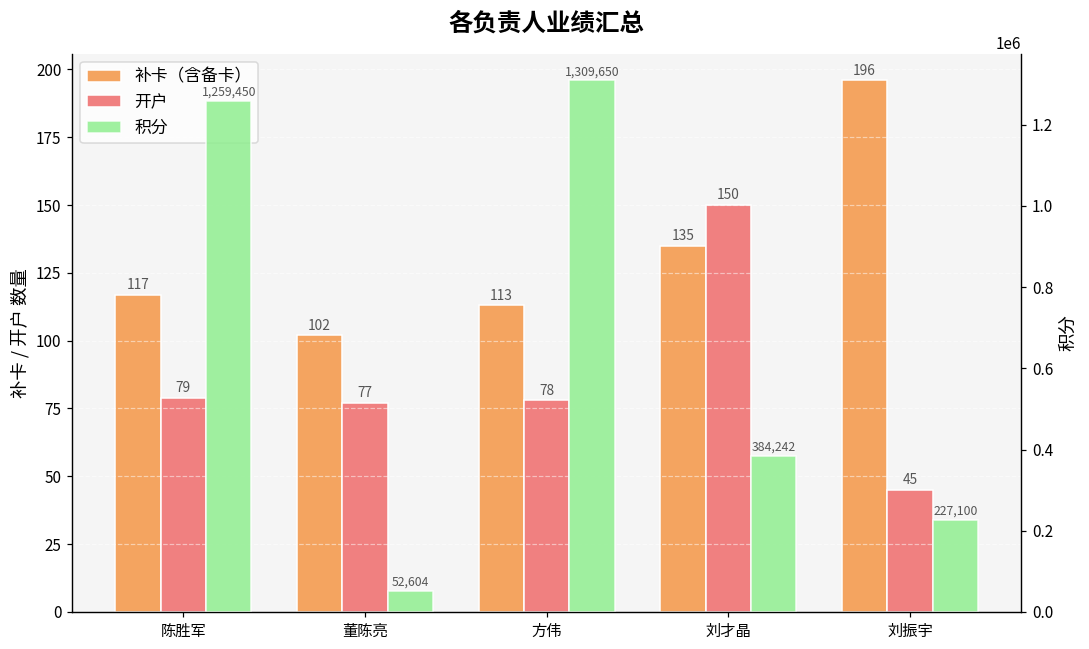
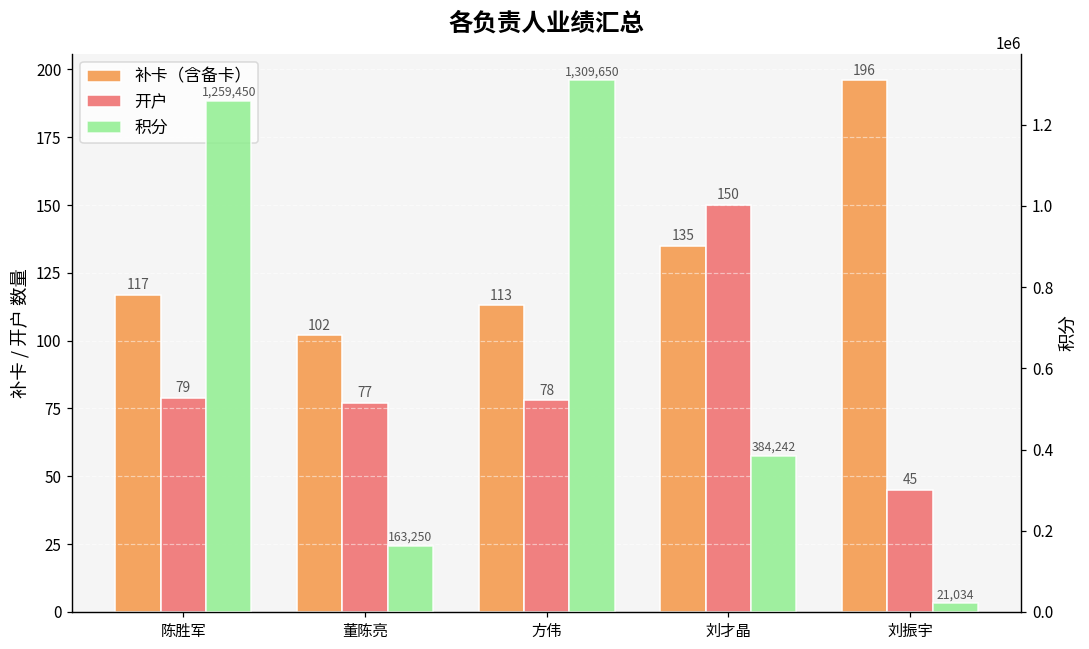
积分, 董陈亮: 52,604 -> 163,250
积分, 刘振宇: 227,100 -> 21,034
